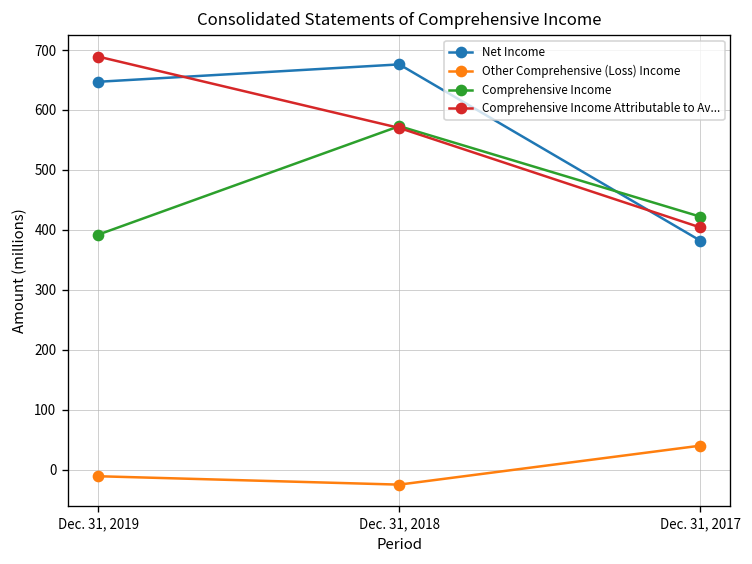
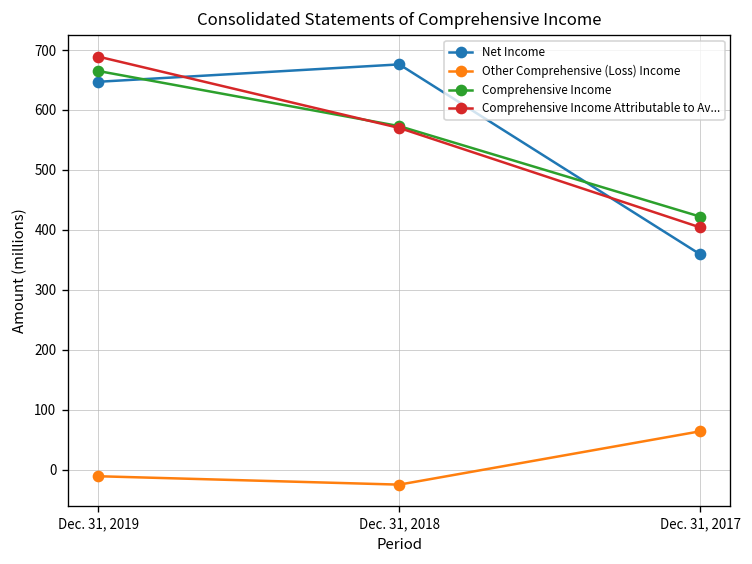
Comprehensive Income, Dec. 31, 2019: 390 -> 670
Net Income, Dec. 31, 2017: 380 -> 360
Other Comprehensive (Loss) Income, Dec. 31, 2017: 40 -> 60
